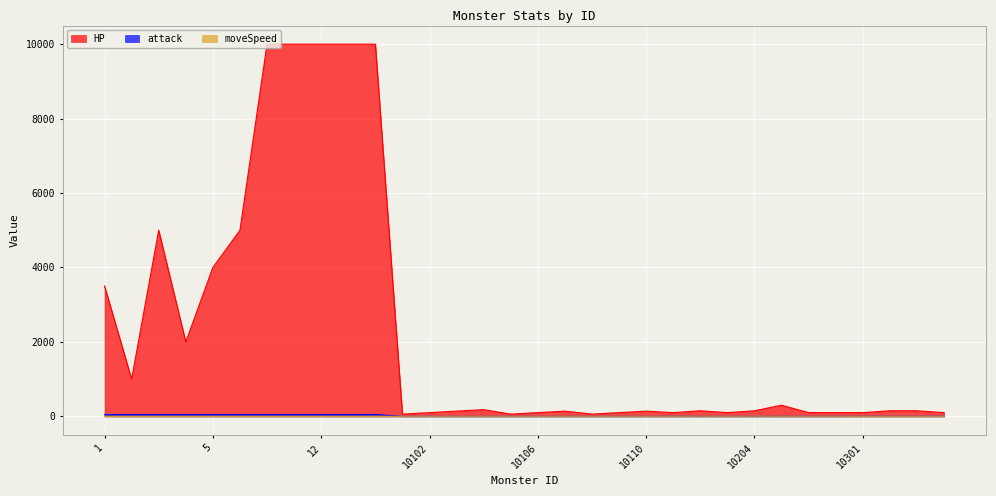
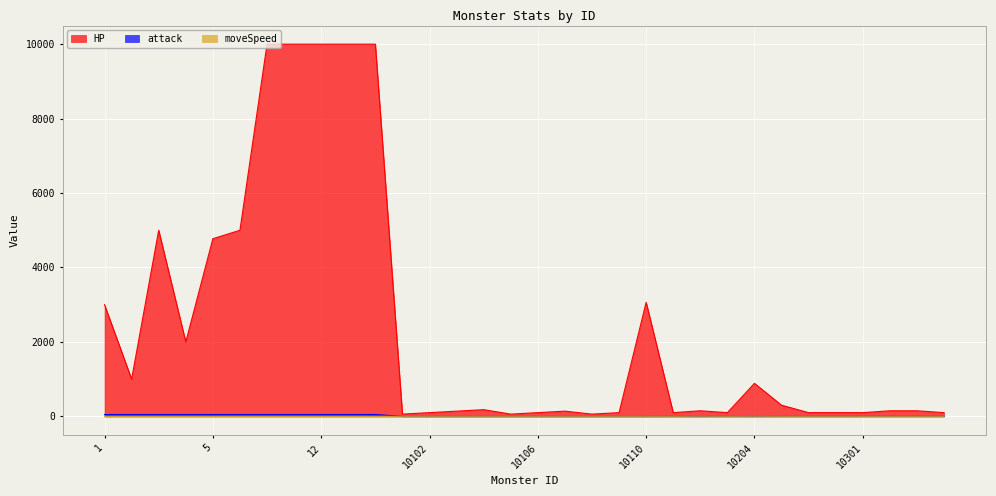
HP, 1: 3500 -> 3000
HP, 5: 4000 -> 4800
HP, 10110: 100 -> 3100
HP, 10204: 200 -> 900
